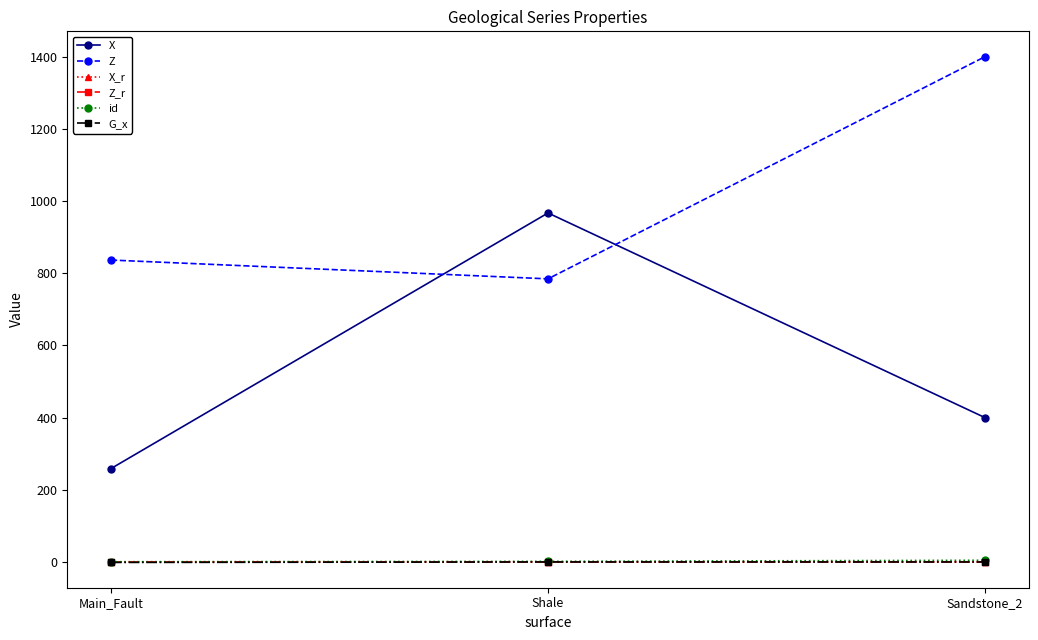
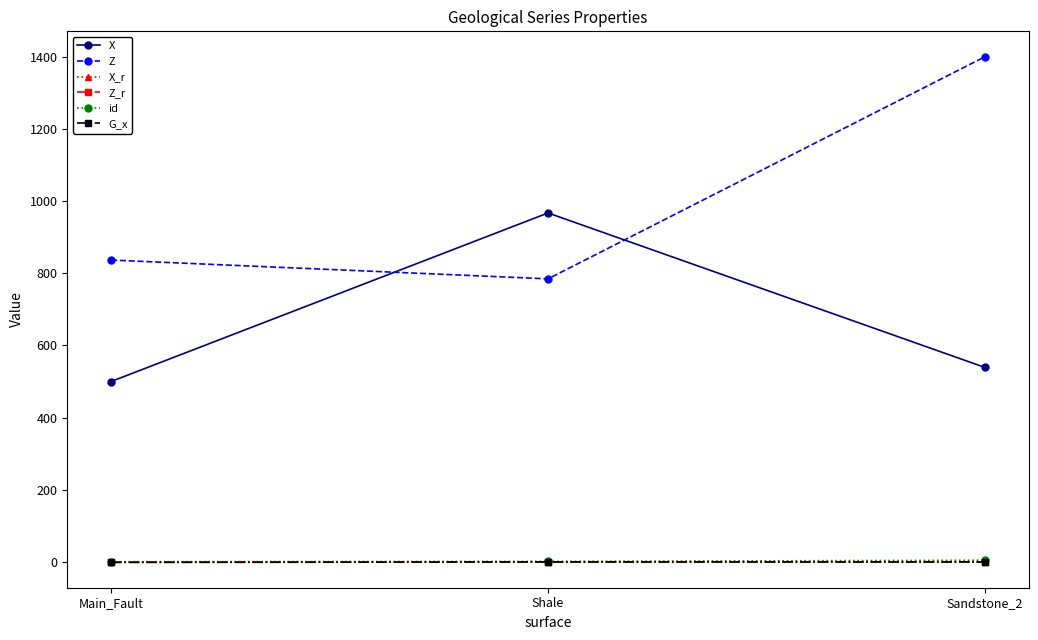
X, Main_Fault: 260 -> 500
X, Sandstone_2: 400 -> 540
